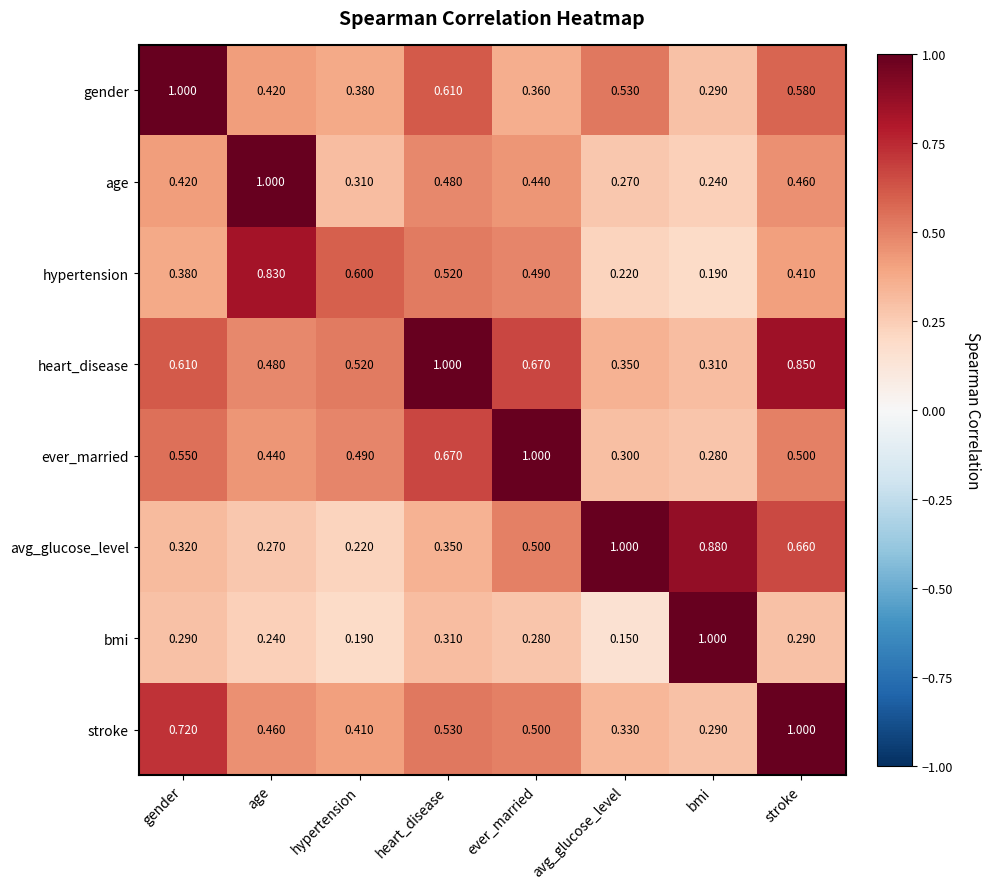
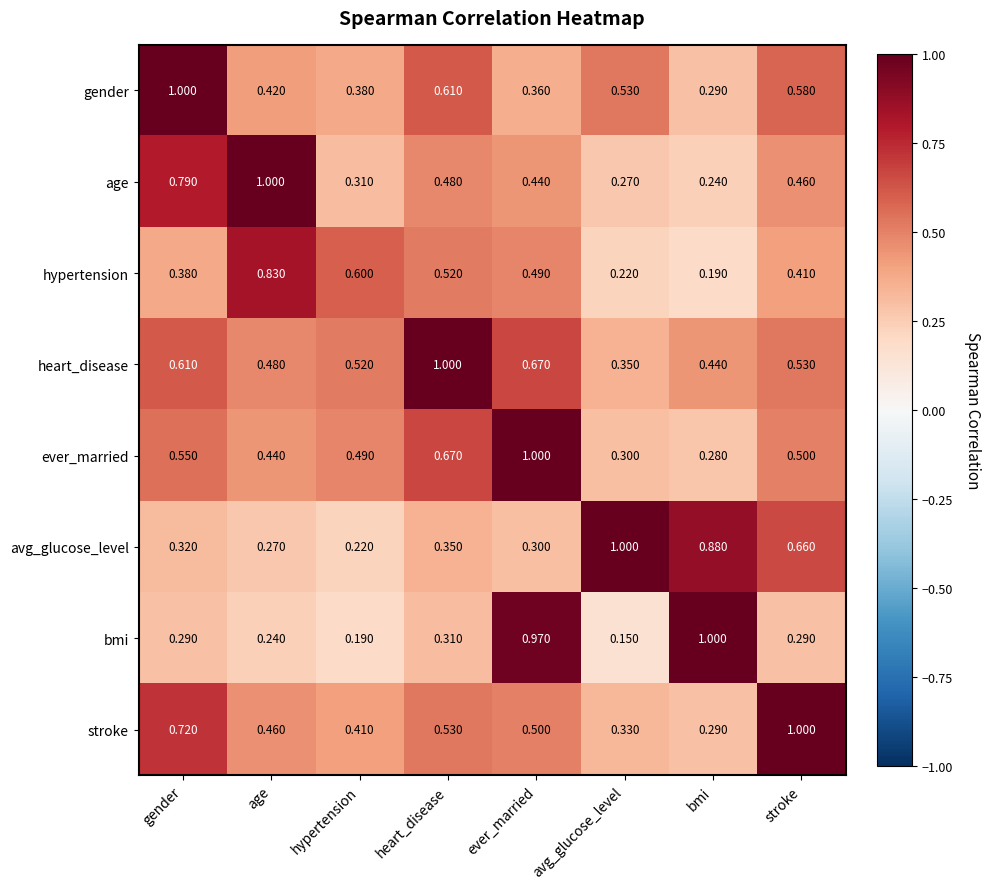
age, gender: 0.420 -> 0.790
heart_disease, bmi: 0.310 -> 0.440
heart_disease, stroke: 0.850 -> 0.530
avg_glucose_level, ever_married: 0.500 -> 0.300
bmi, ever_married: 0.280 -> 0.970
